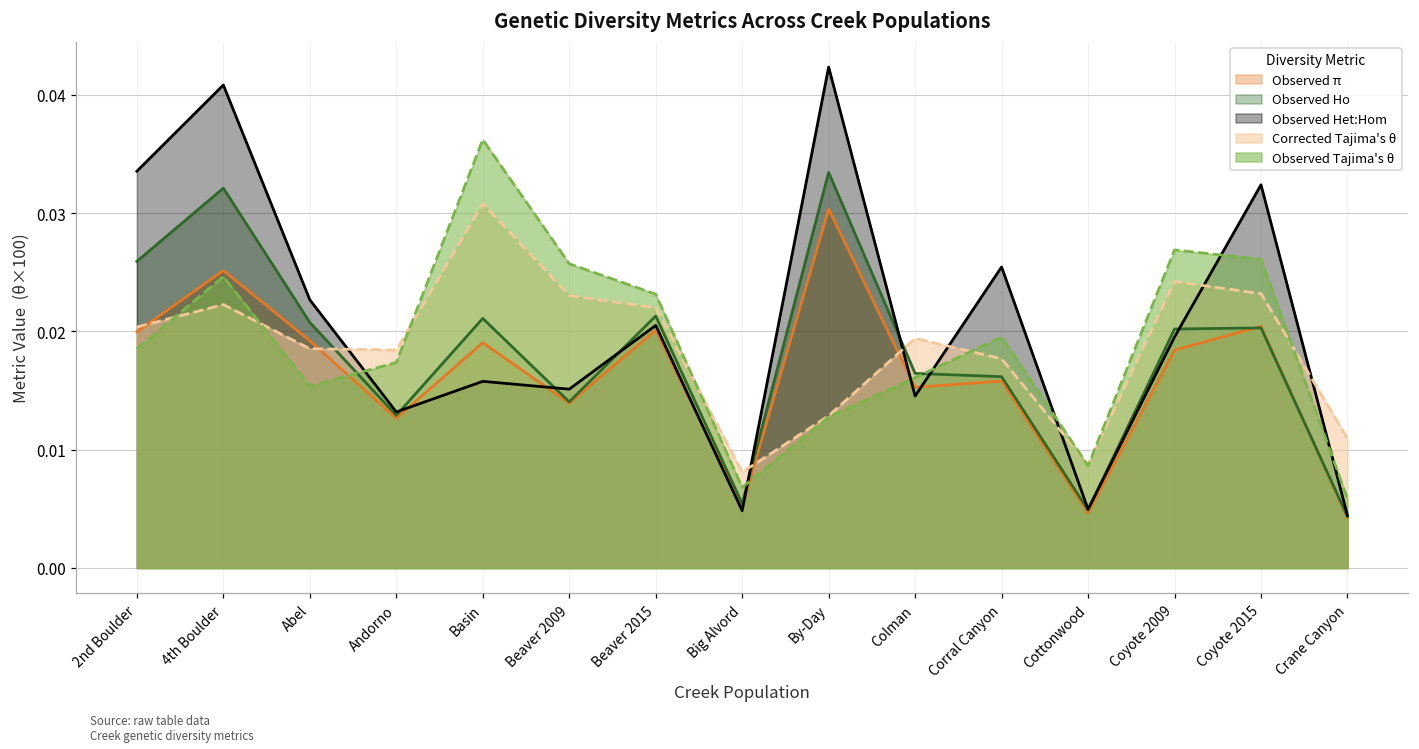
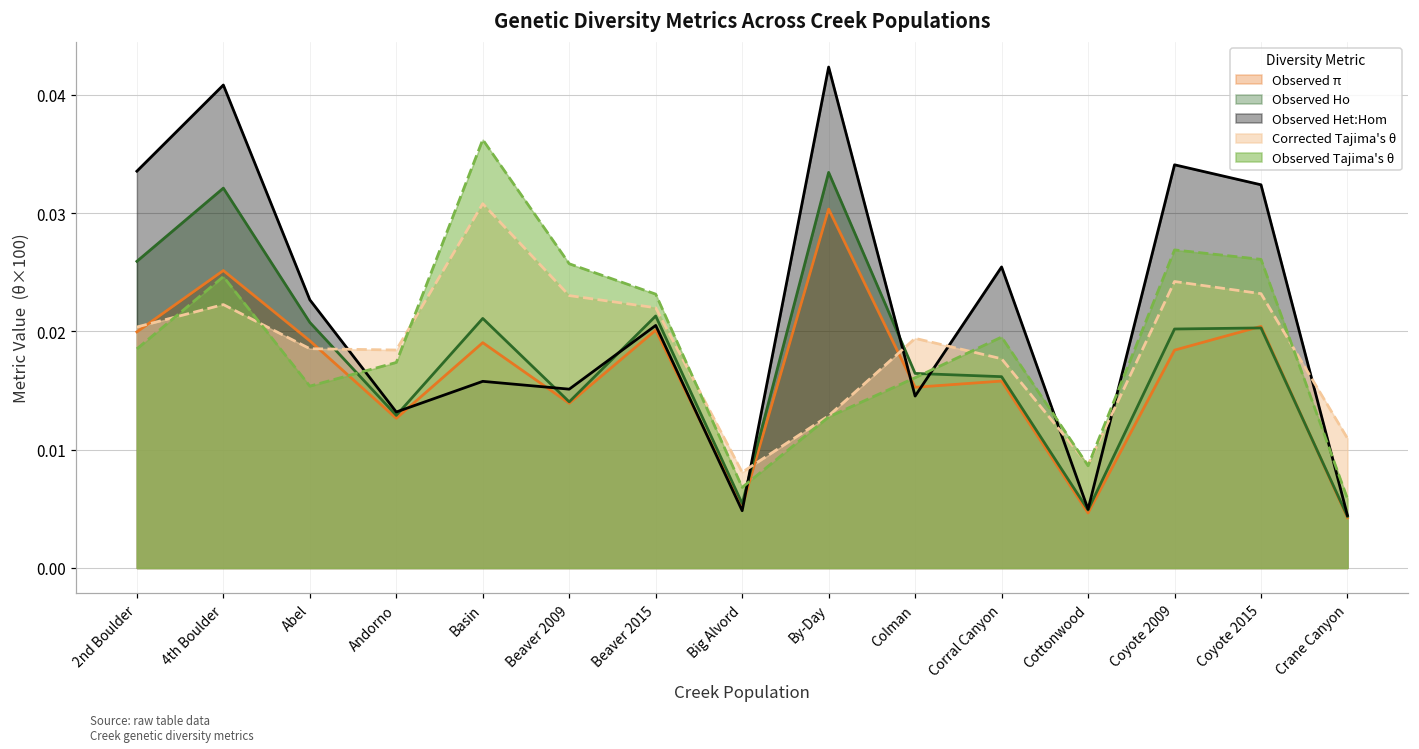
Observed Het:Hom, Coyote 2009: 0.0195 -> 0.0341
